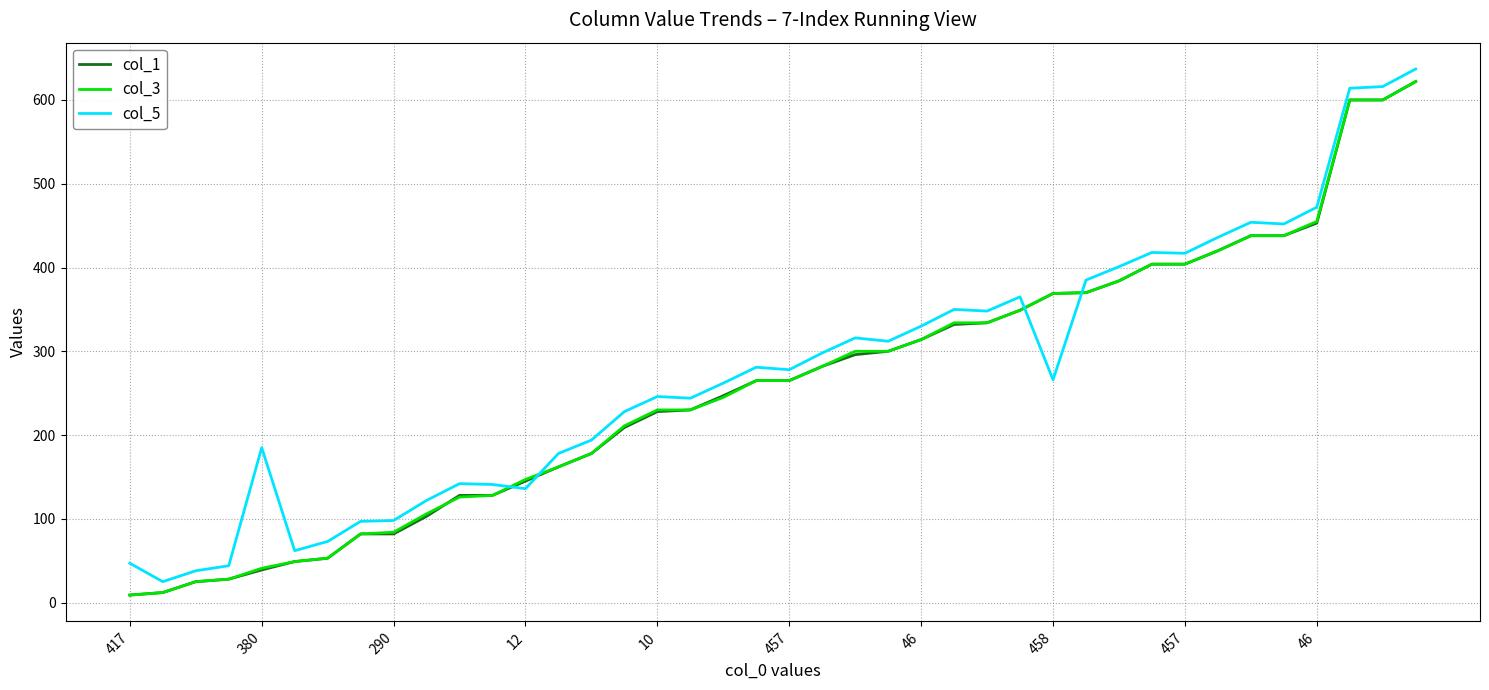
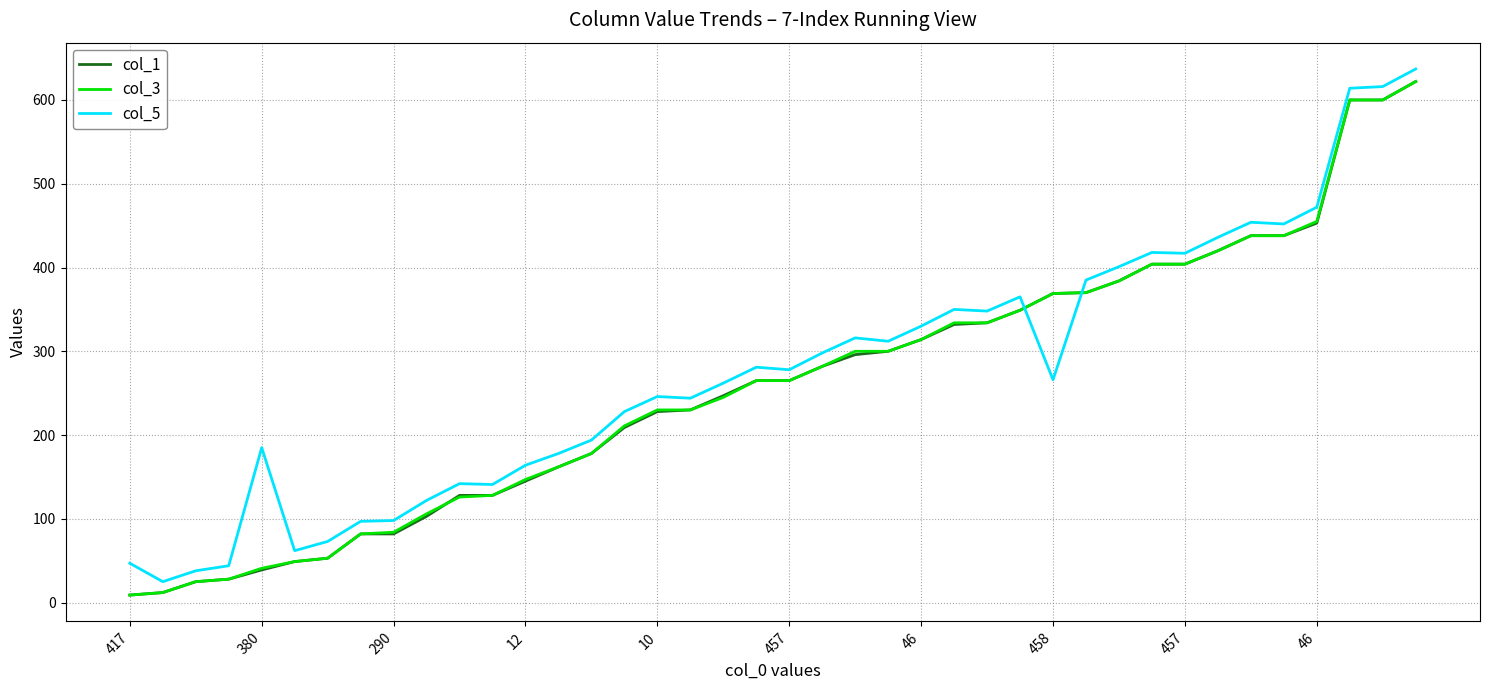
col_5, 12: 140 -> 160
